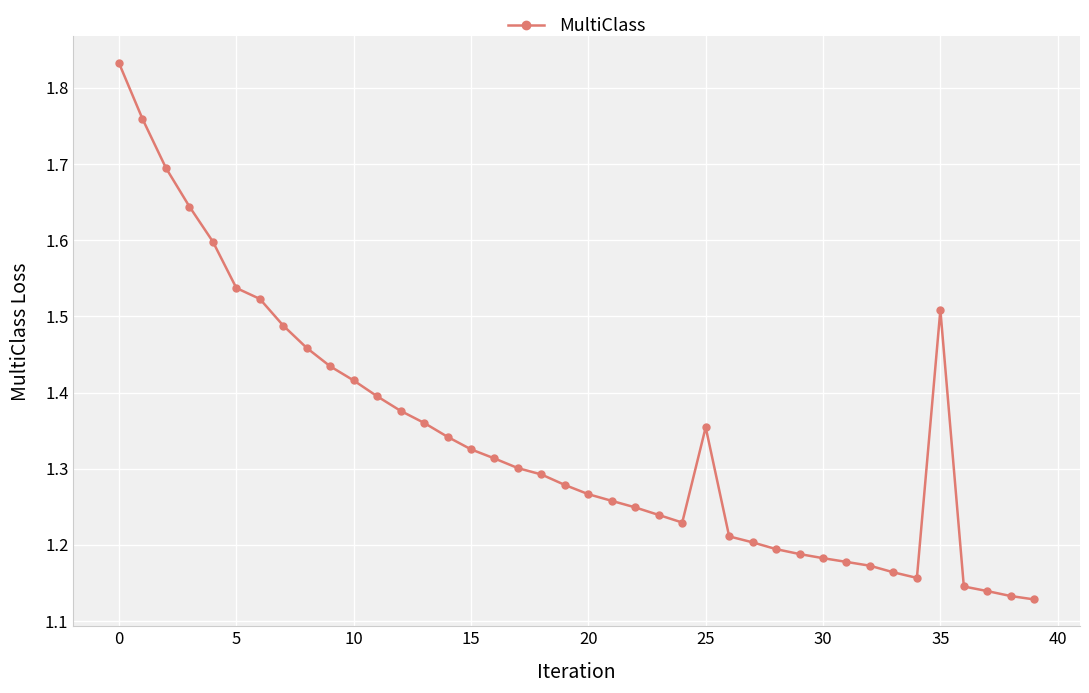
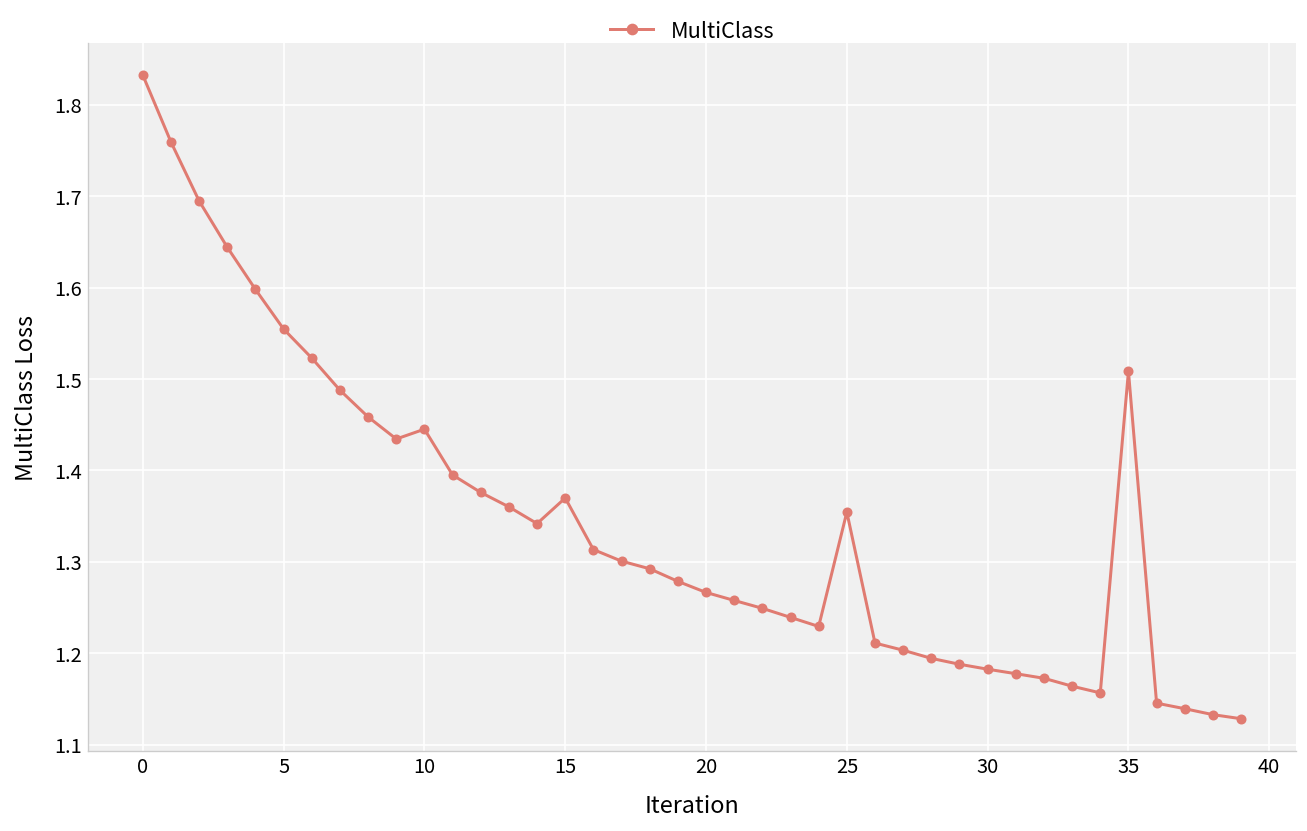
5: 1.54 -> 1.55
10: 1.42 -> 1.45
15: 1.33 -> 1.37
